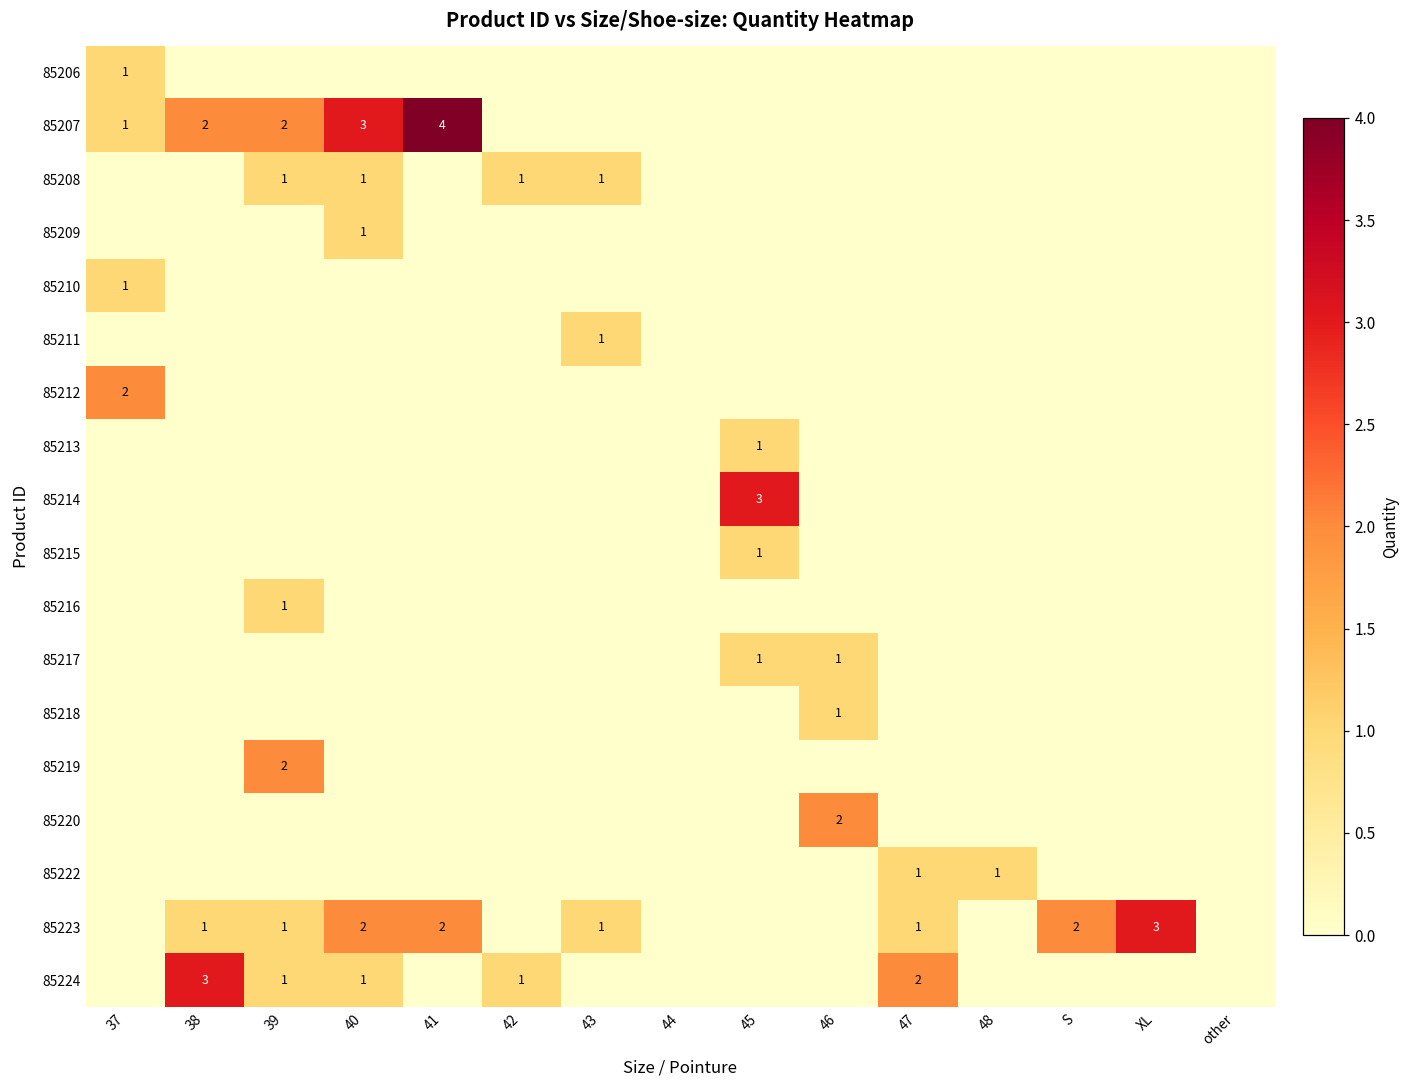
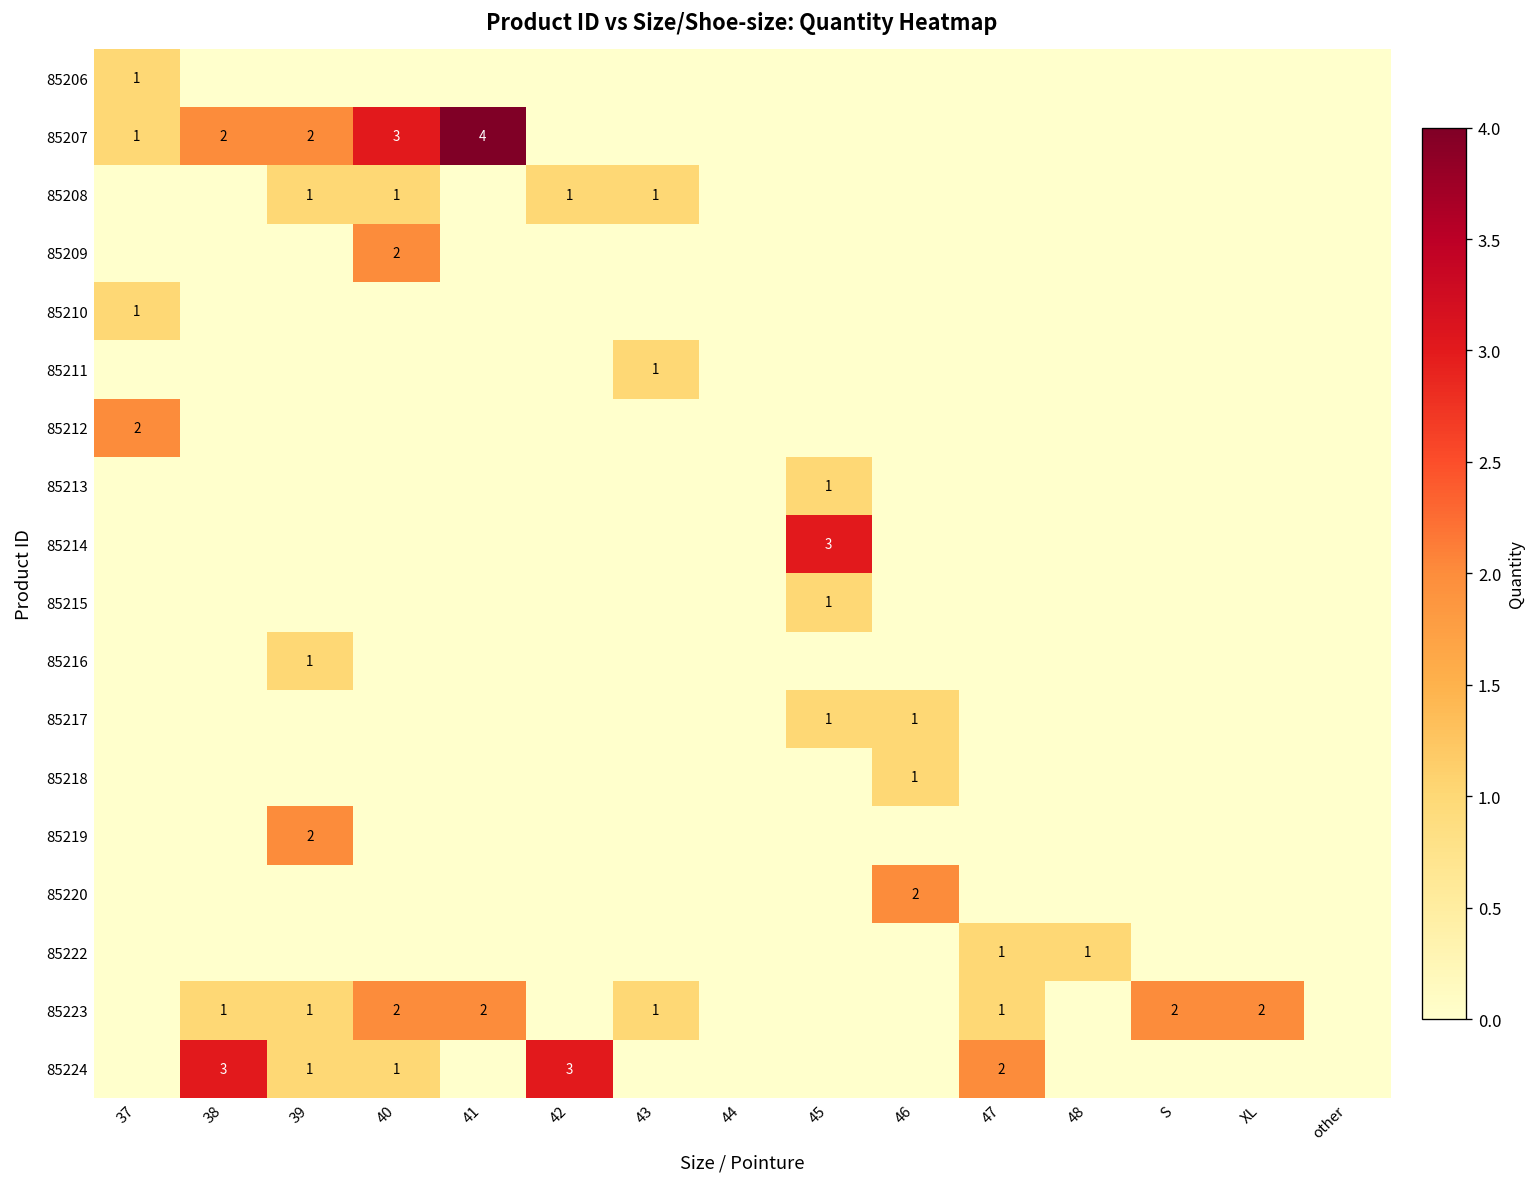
85209, 40: 1 -> 2
85223, XL: 3 -> 2
85224, 42: 1 -> 3
